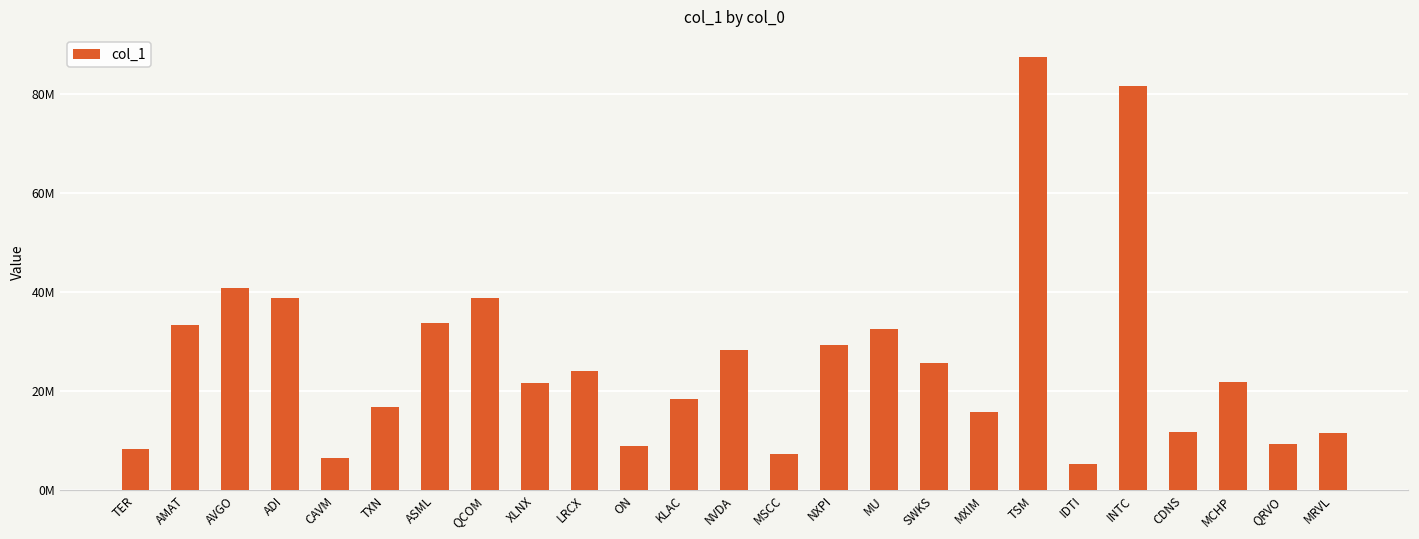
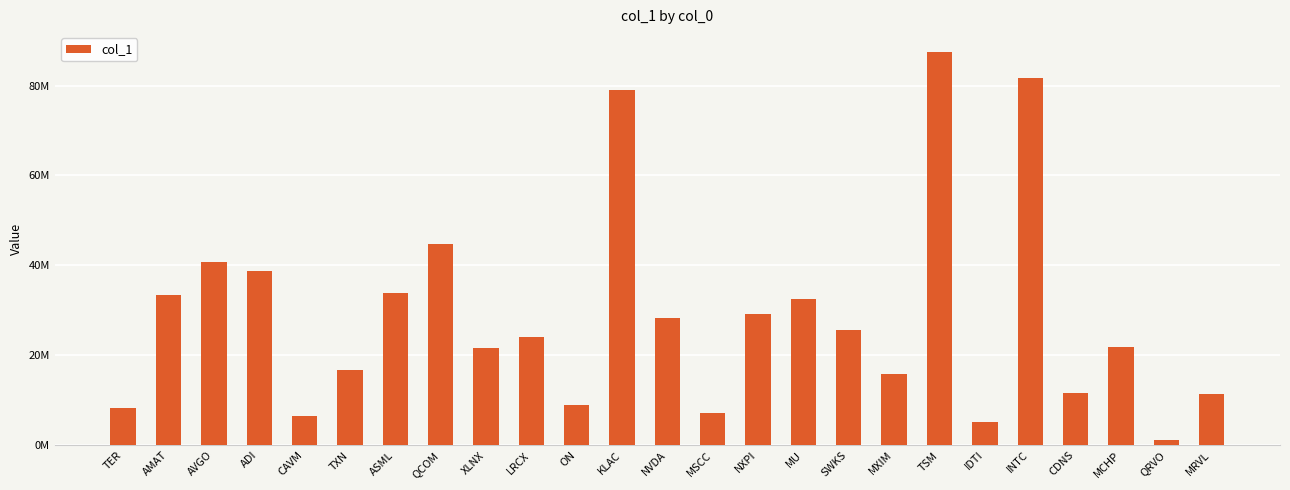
QCOM: 39000000 -> 45000000
KLAC: 18000000 -> 79000000
QRVO: 9000000 -> 1000000
